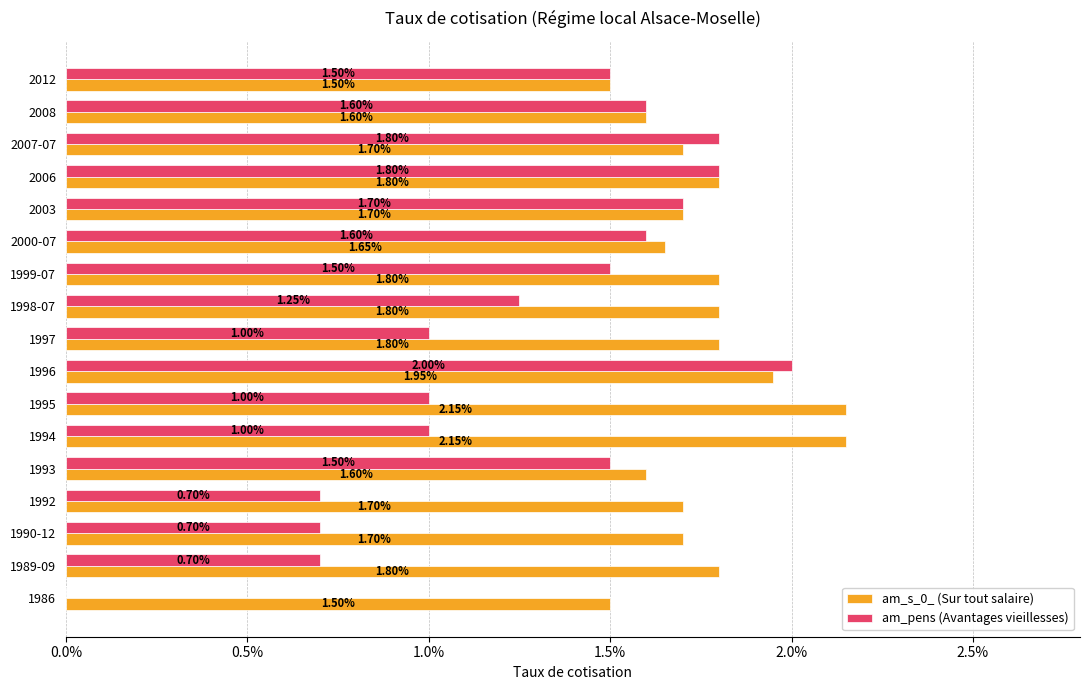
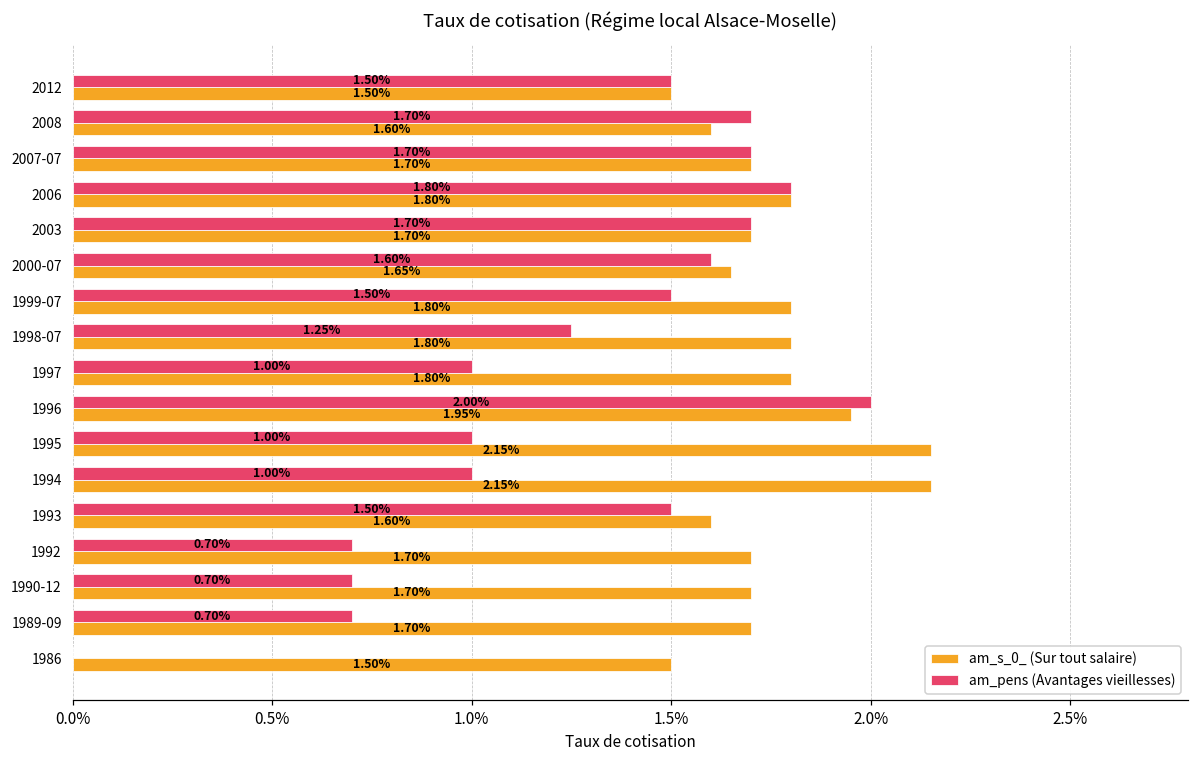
am_pens (Avantages vieillesses), 2008: 1.60% -> 1.70%
am_pens (Avantages vieillesses), 2007-07: 1.80% -> 1.70%
am_s_0_ (Sur tout salaire), 1989-09: 1.80% -> 1.70%
